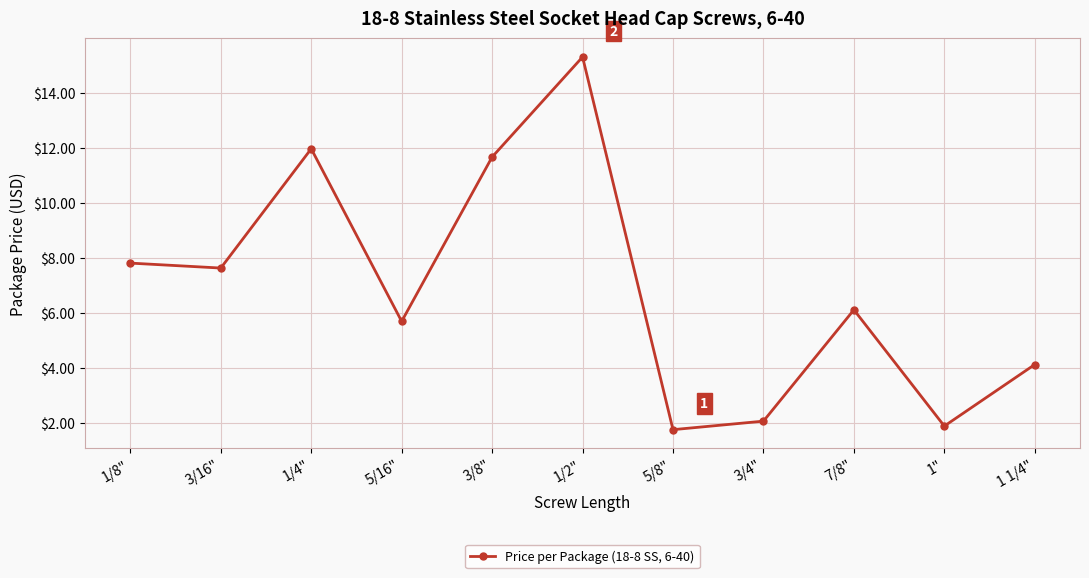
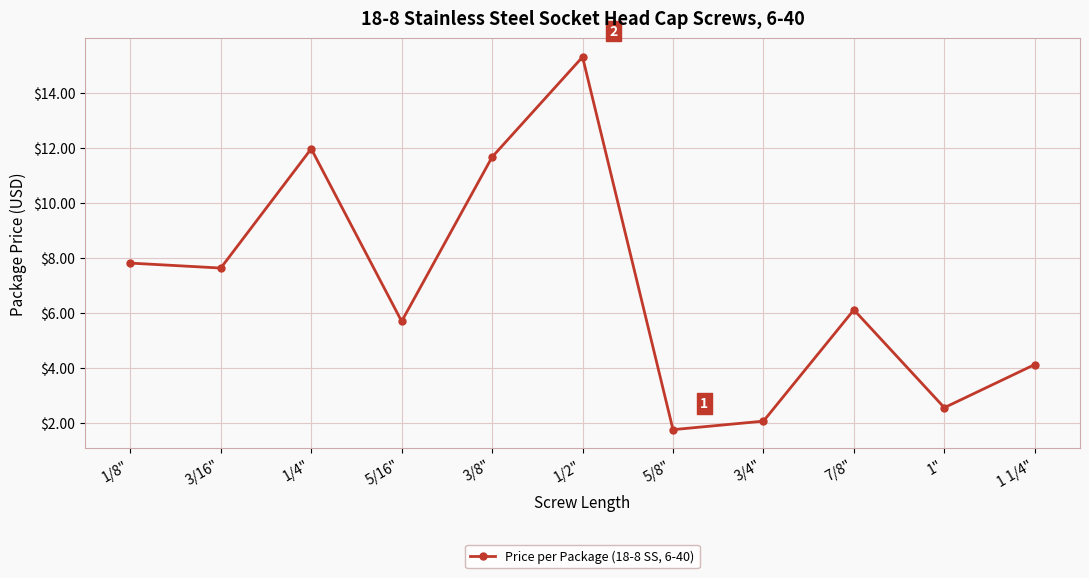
1": $1.9 -> $2.6
